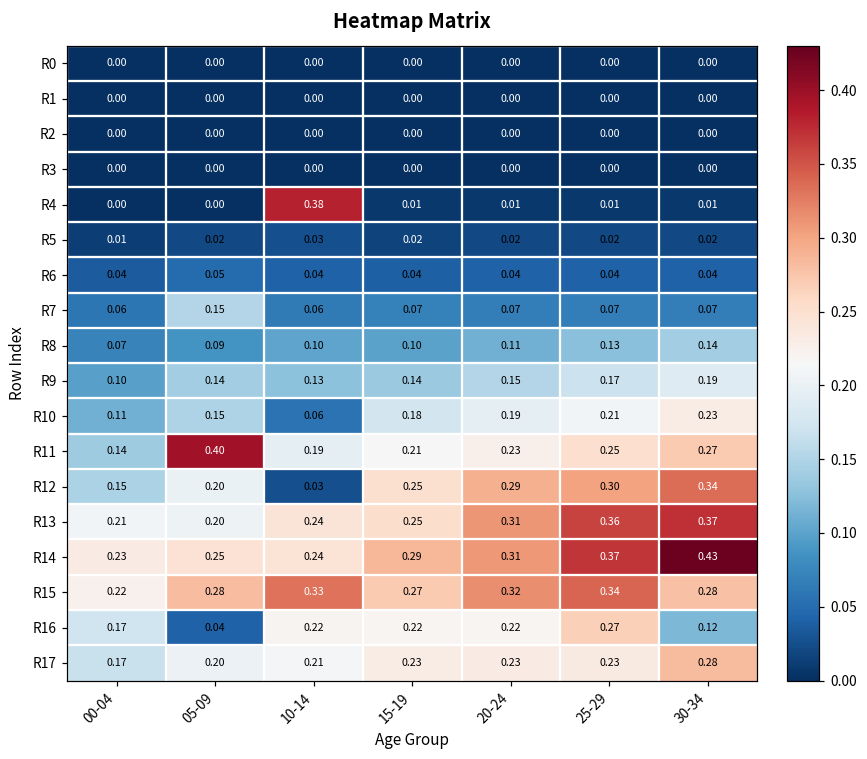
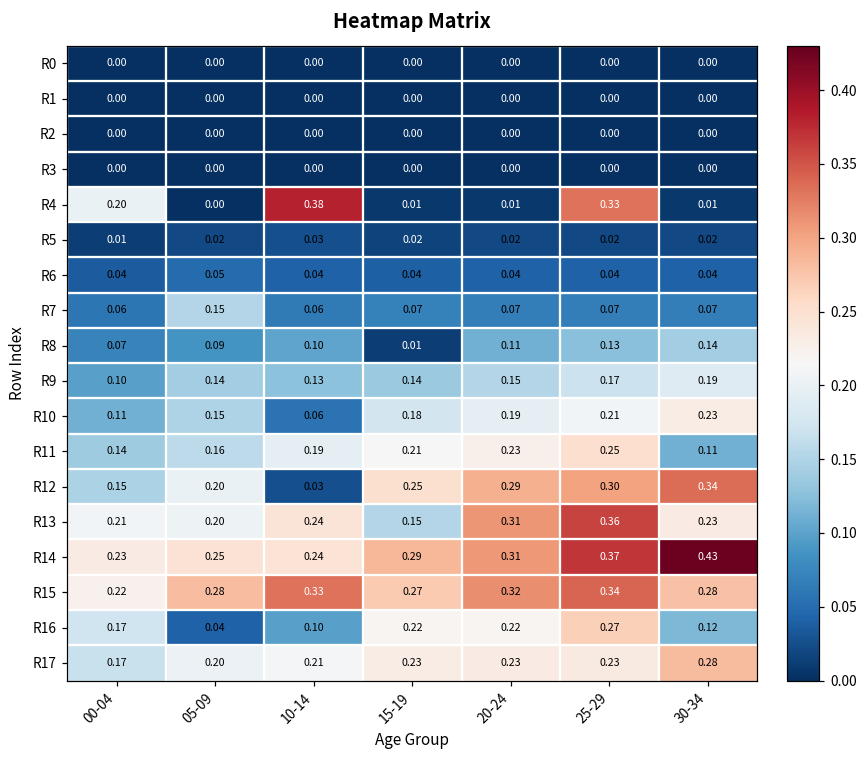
R4, 00-04: 0.00 -> 0.20
R4, 25-29: 0.01 -> 0.33
R8, 15-19: 0.10 -> 0.01
R11, 05-09: 0.40 -> 0.16
R11, 30-34: 0.27 -> 0.11
R13, 15-19: 0.25 -> 0.15
R13, 30-34: 0.37 -> 0.23
R16, 10-14: 0.22 -> 0.10
